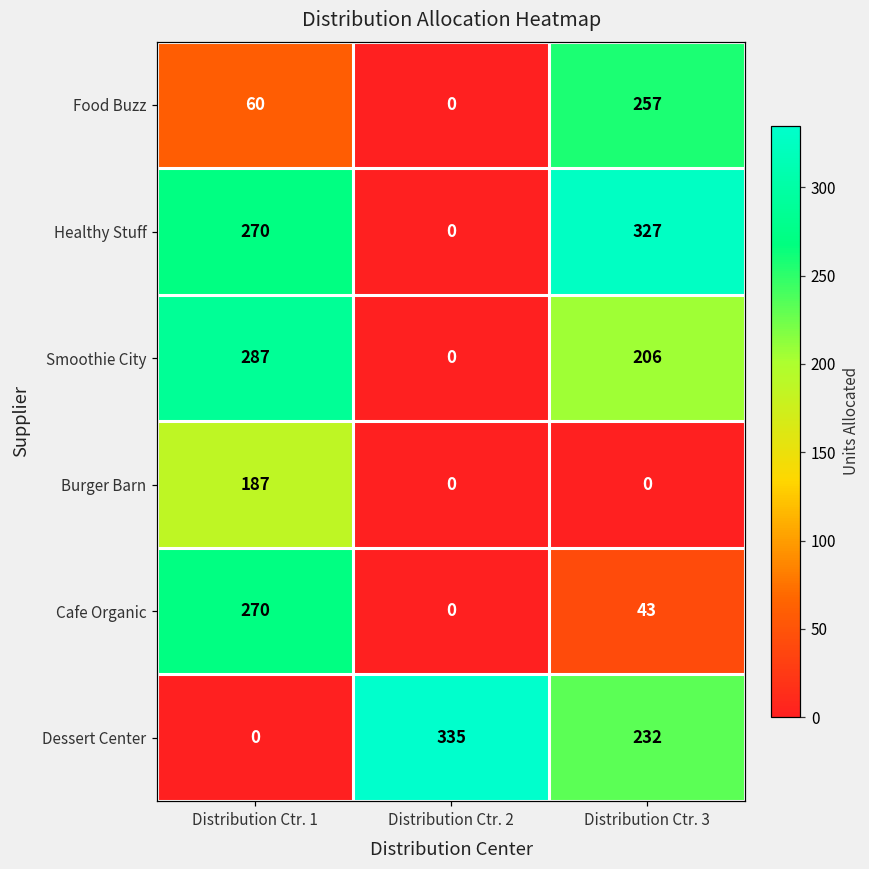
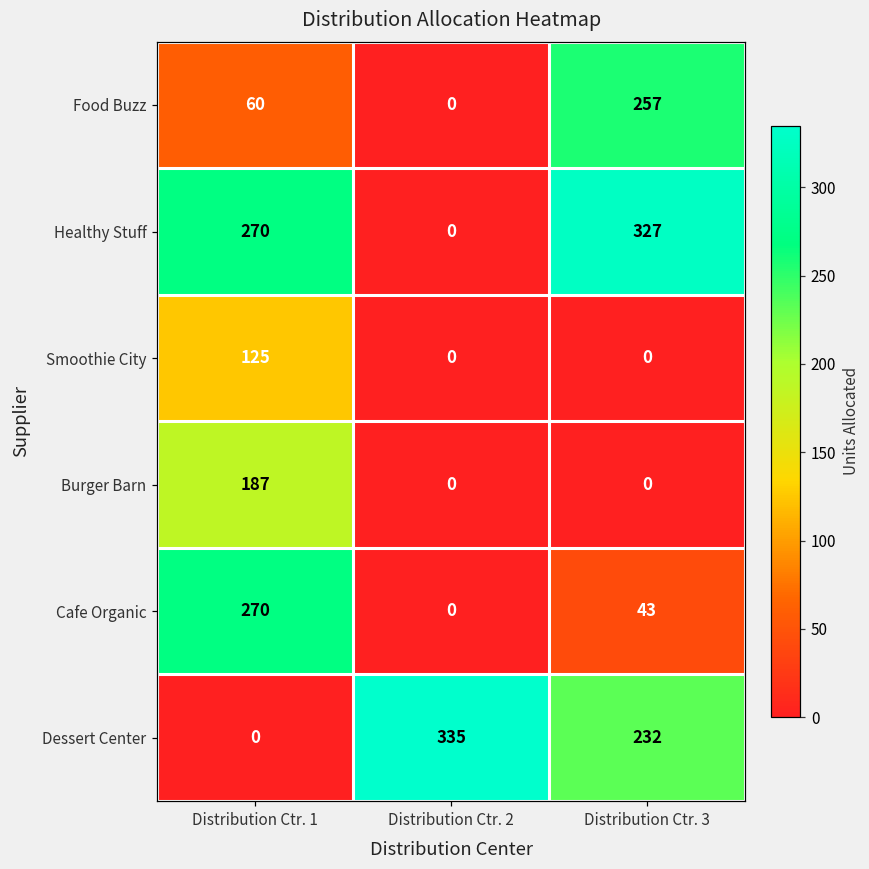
Smoothie City, Distribution Ctr. 1: 287 -> 125
Smoothie City, Distribution Ctr. 3: 206 -> 0
